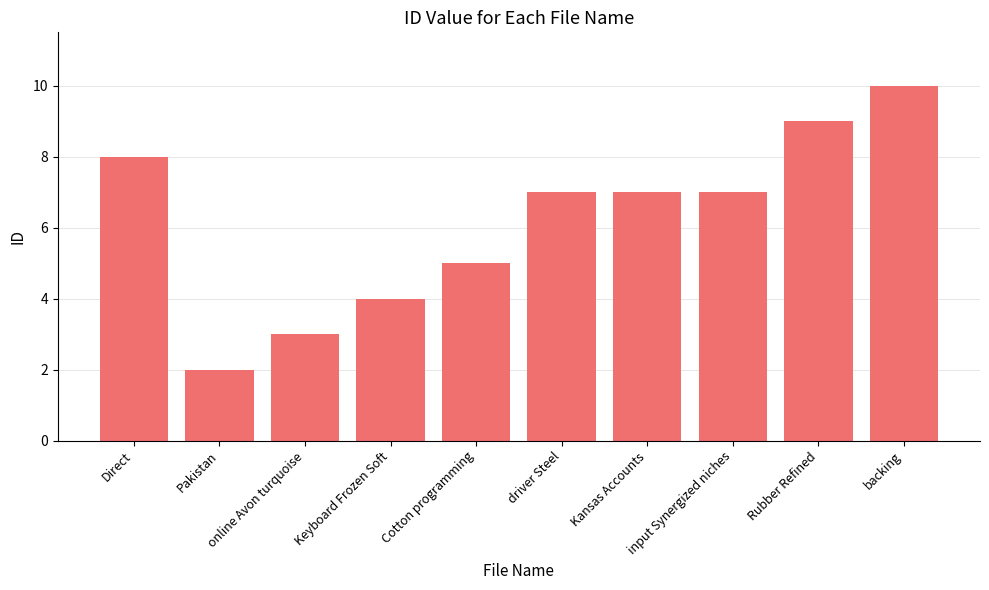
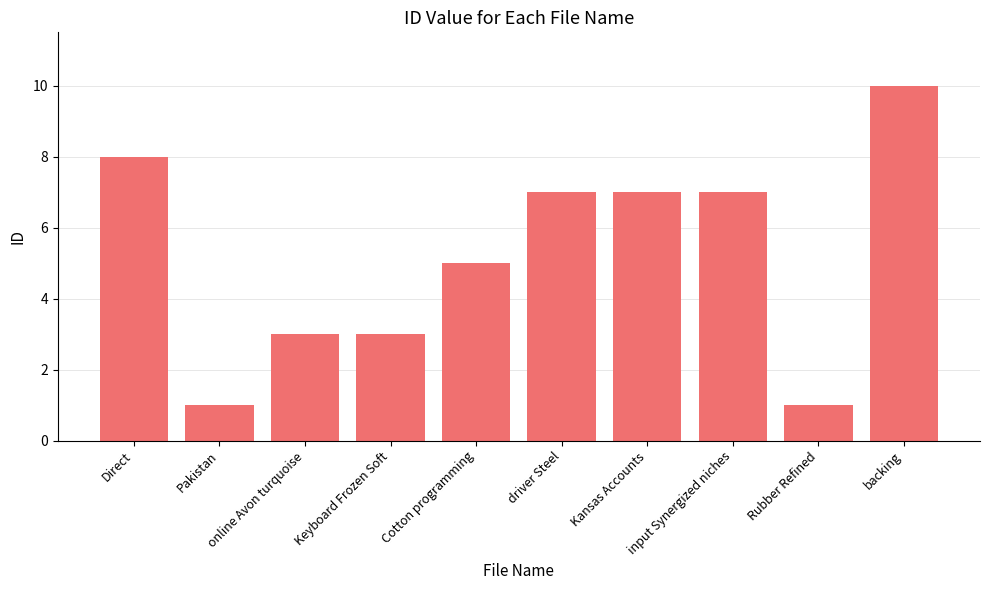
Pakistan: 2 -> 1
Keyboard Frozen Soft: 4 -> 3
Rubber Refined: 9 -> 1
